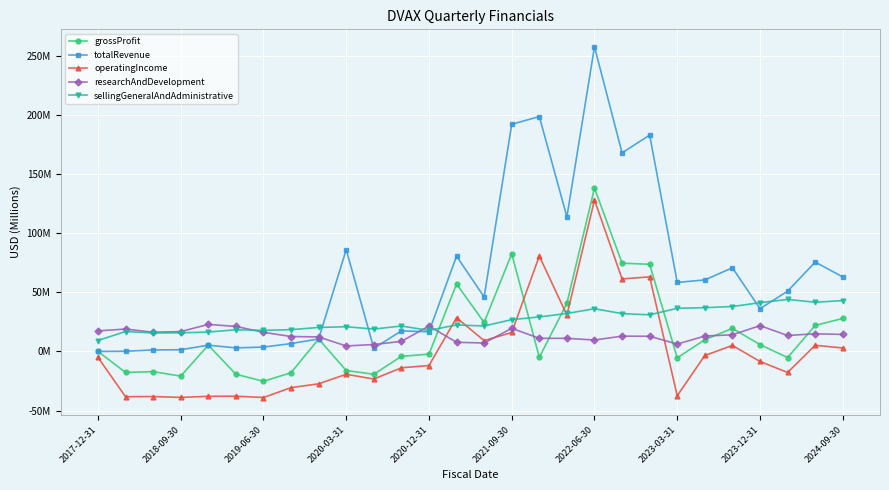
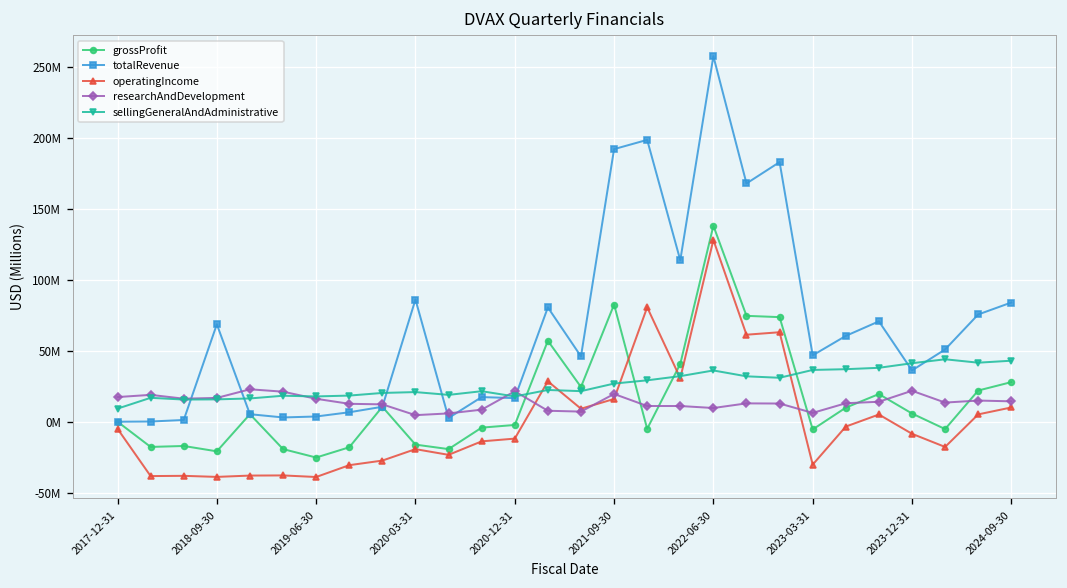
totalRevenue, 2018-09-30: 1000000 -> 69000000
totalRevenue, 2023-03-31: 58000000 -> 47000000
operatingIncome, 2023-03-31: -37000000 -> -30000000
totalRevenue, 2024-09-30: 63000000 -> 84000000
operatingIncome, 2024-09-30: 3000000 -> 10000000
